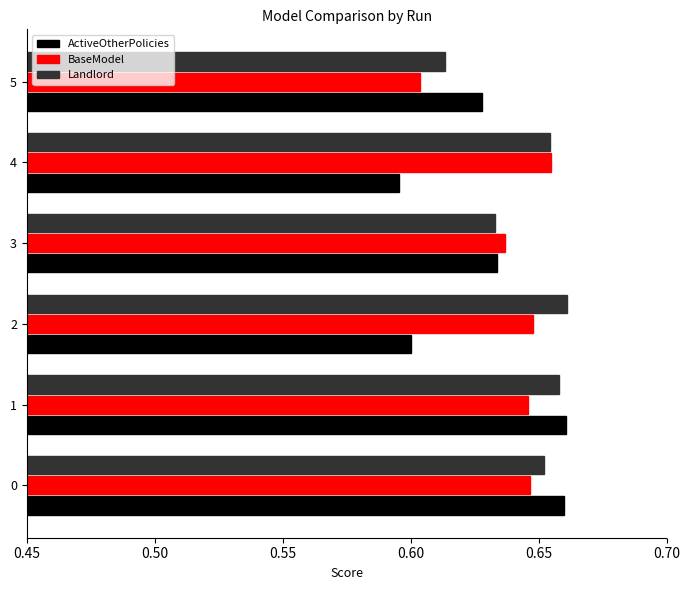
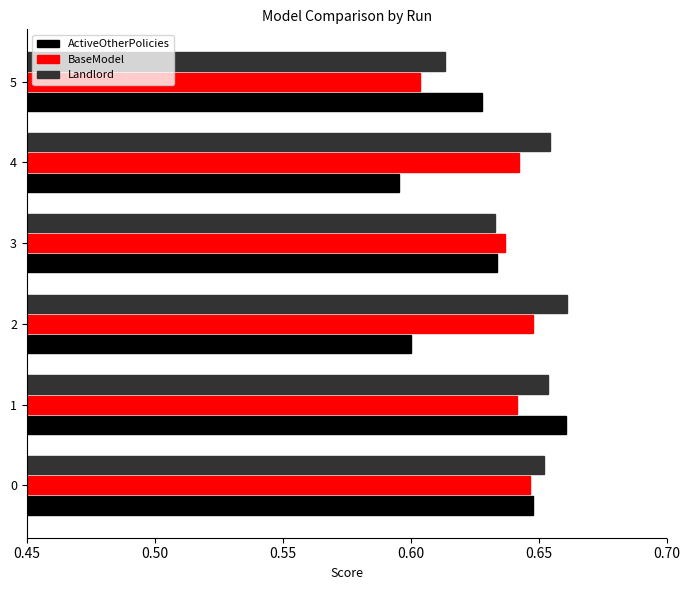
BaseModel, 4: 0.655 -> 0.642
Landlord, 1: 0.658 -> 0.654
BaseModel, 1: 0.646 -> 0.642
ActiveOtherPolicies, 0: 0.660 -> 0.648
